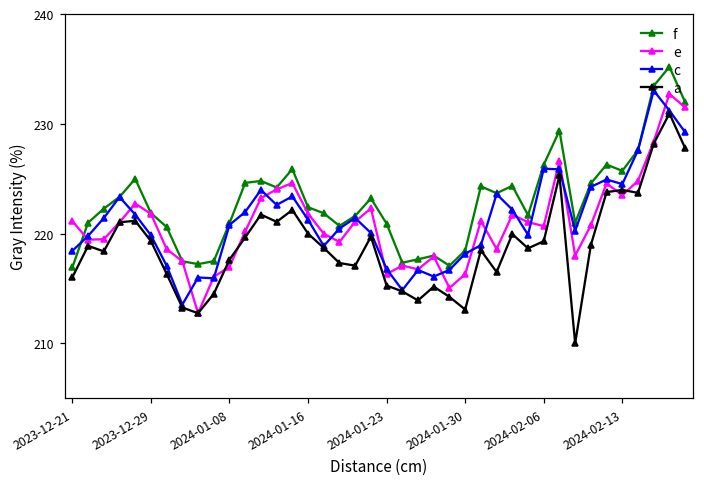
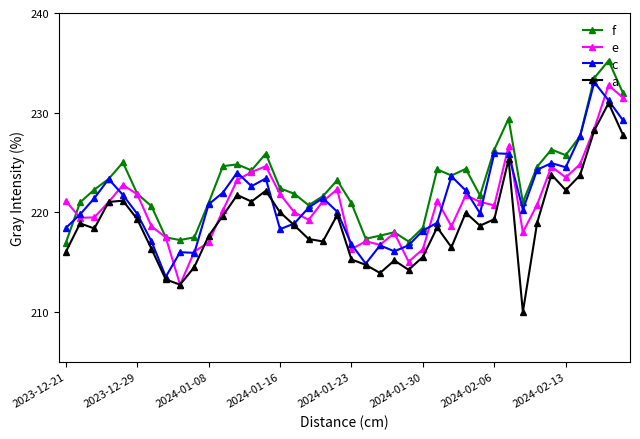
c, 2024-01-16: 221 -> 218
a, 2024-01-30: 213 -> 216
a, 2024-02-13: 224 -> 222
